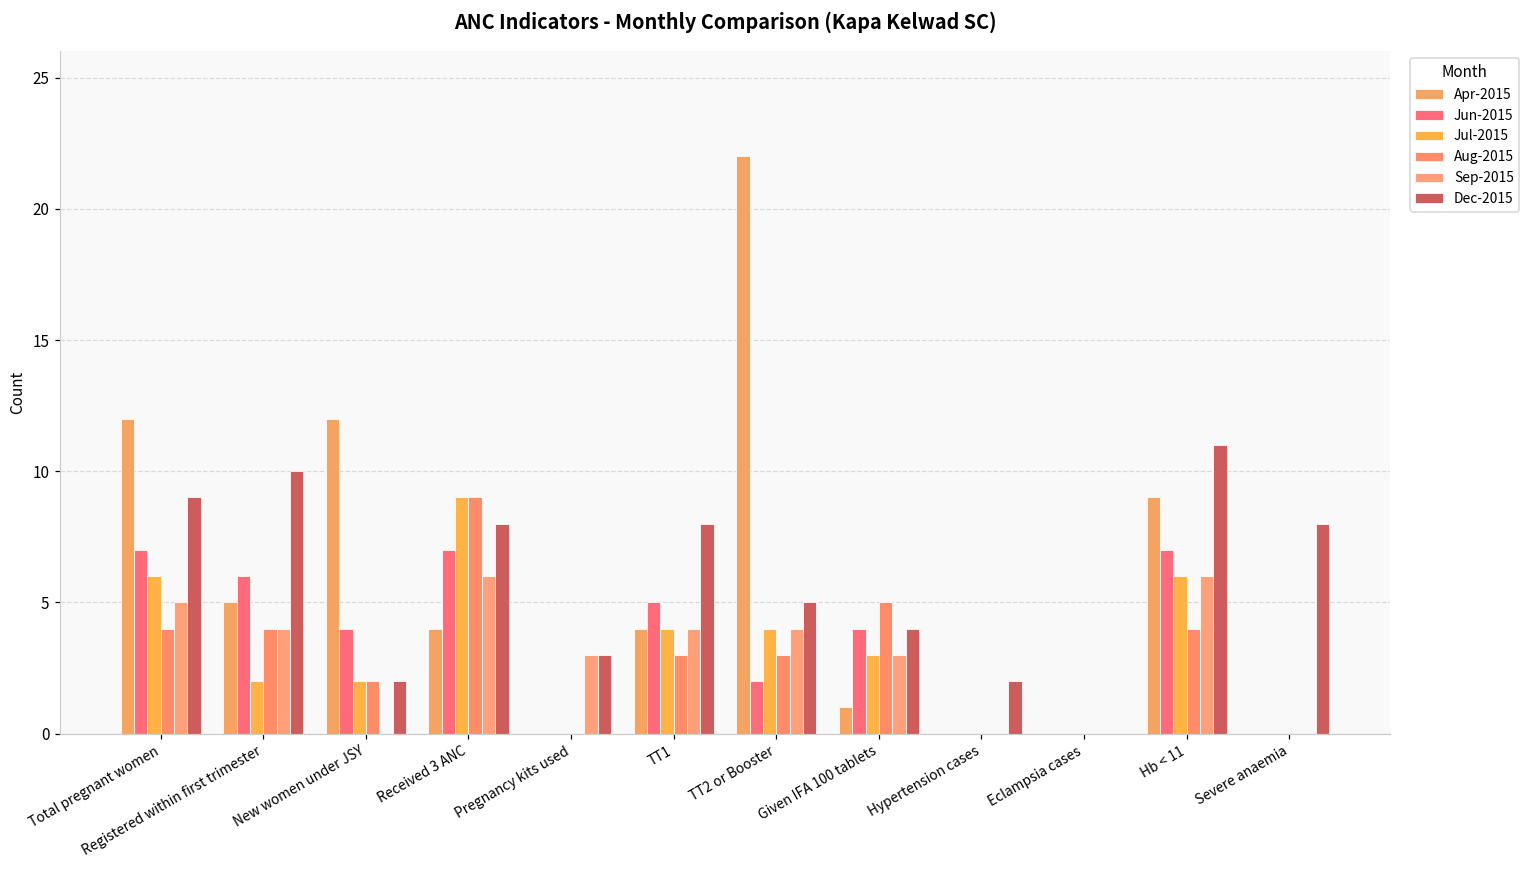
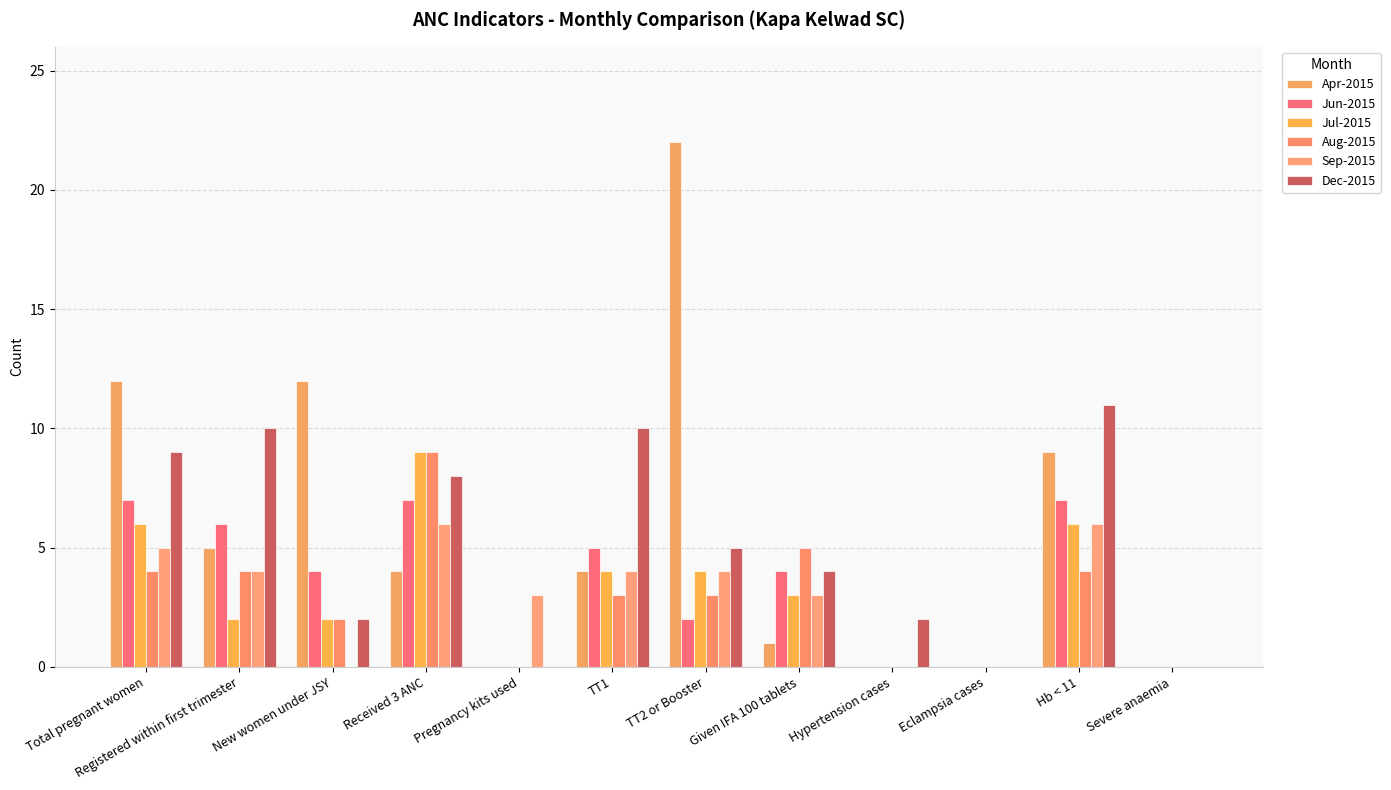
Dec-2015, Pregnancy kits used: 3 -> 0
Dec-2015, TT1: 8 -> 10
Dec-2015, Severe anaemia: 8 -> 0
